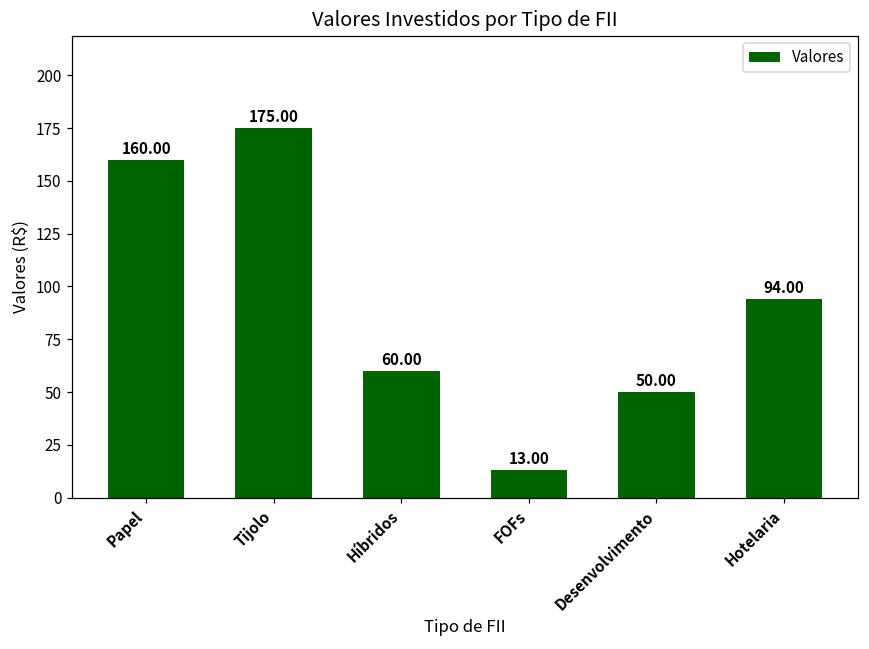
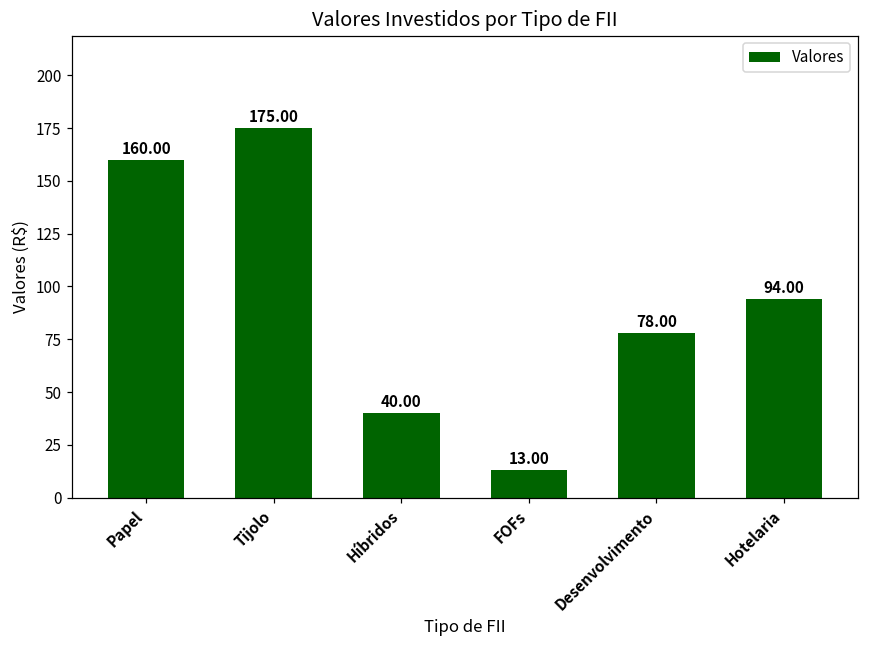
Híbridos: 60.00 -> 40.00
Desenvolvimento: 50.00 -> 78.00
